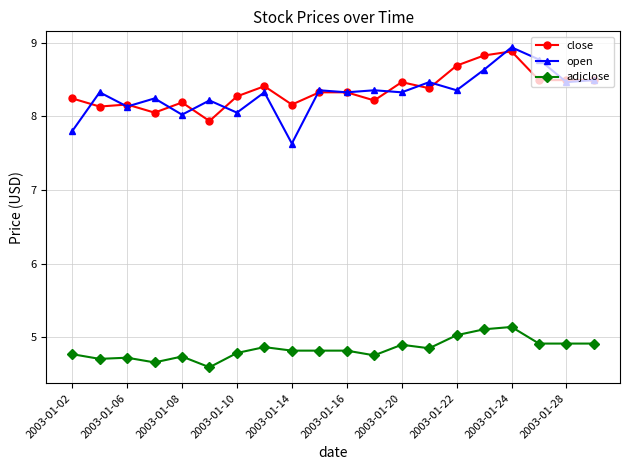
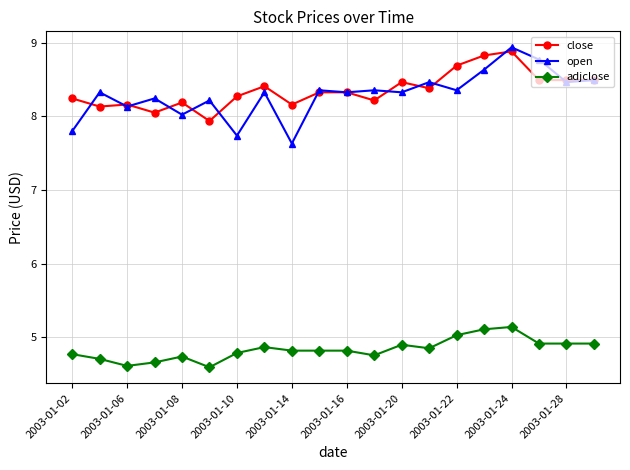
adjclose, 2003-01-06: 4.7 -> 4.6
open, 2003-01-10: 8.0 -> 7.7
